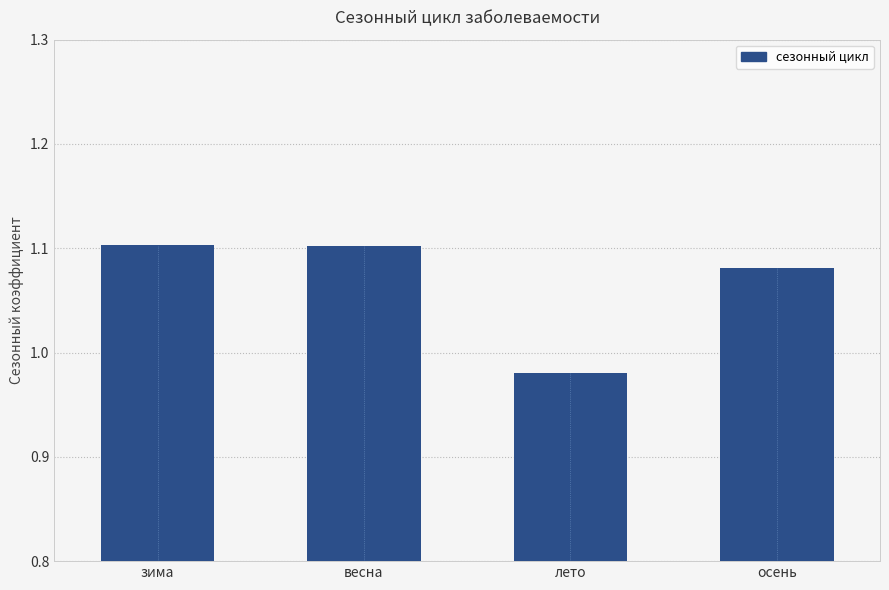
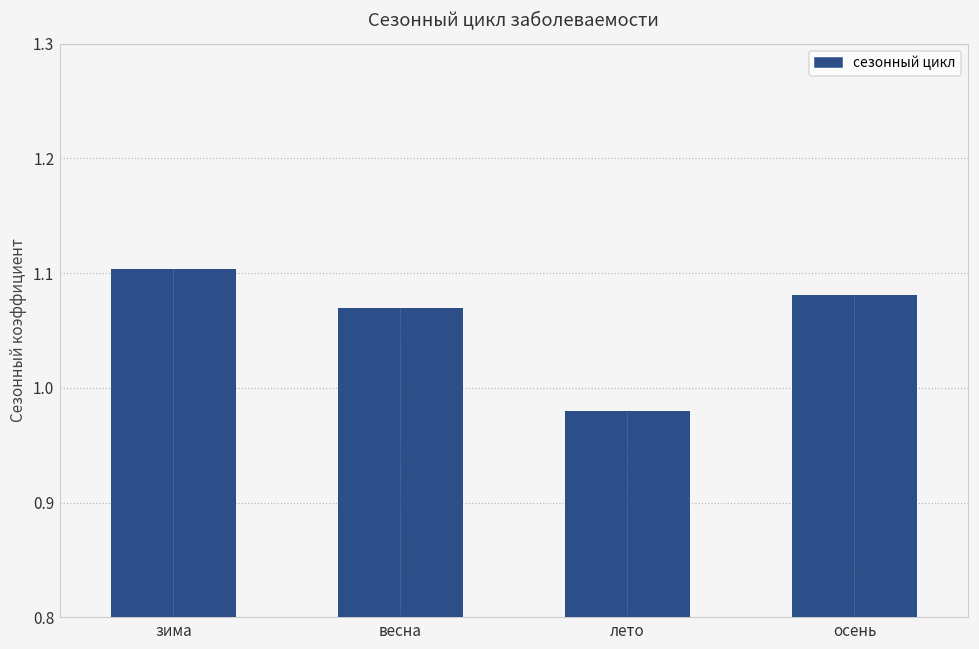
сезонный цикл, весна: 1.102 -> 1.069
